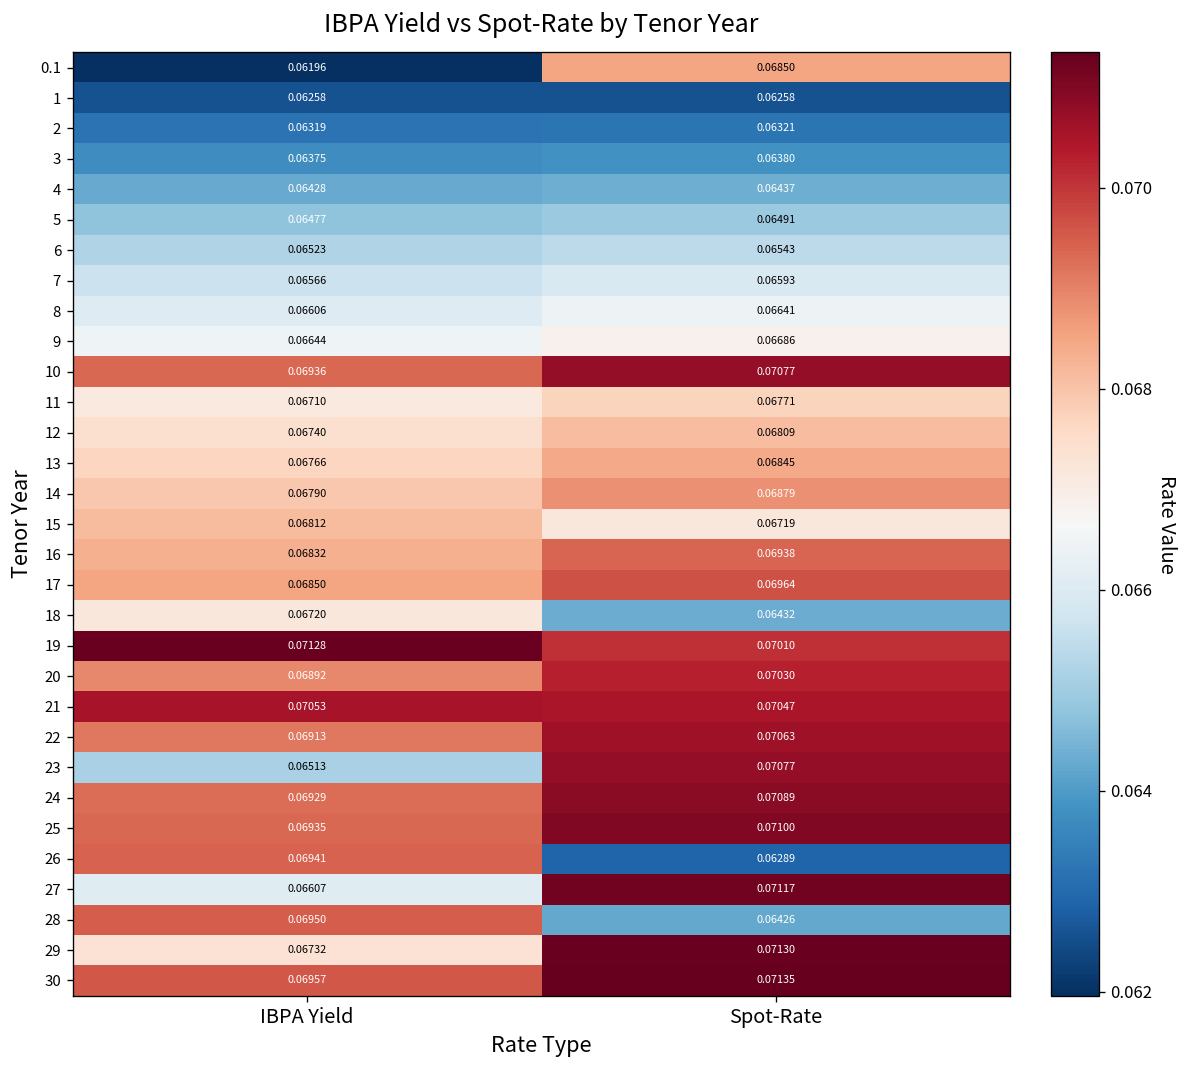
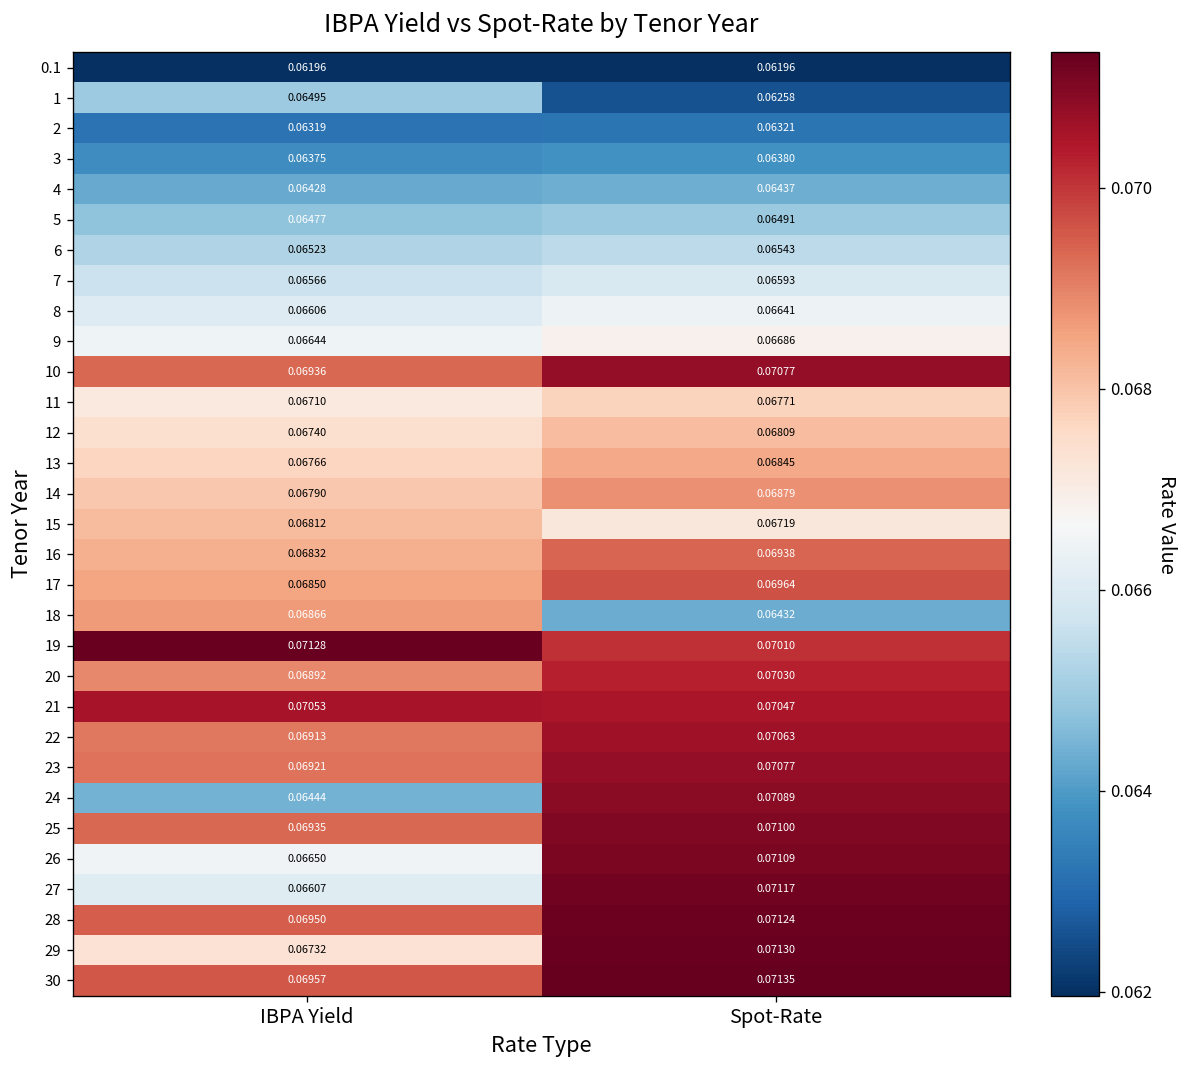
0.1, Spot-Rate: 0.06850 -> 0.06196
1, IBPA Yield: 0.06258 -> 0.06495
18, IBPA Yield: 0.06720 -> 0.06866
23, IBPA Yield: 0.06513 -> 0.06921
24, IBPA Yield: 0.06929 -> 0.06444
26, IBPA Yield: 0.06941 -> 0.06650
26, Spot-Rate: 0.06289 -> 0.07109
28, Spot-Rate: 0.06426 -> 0.07124
